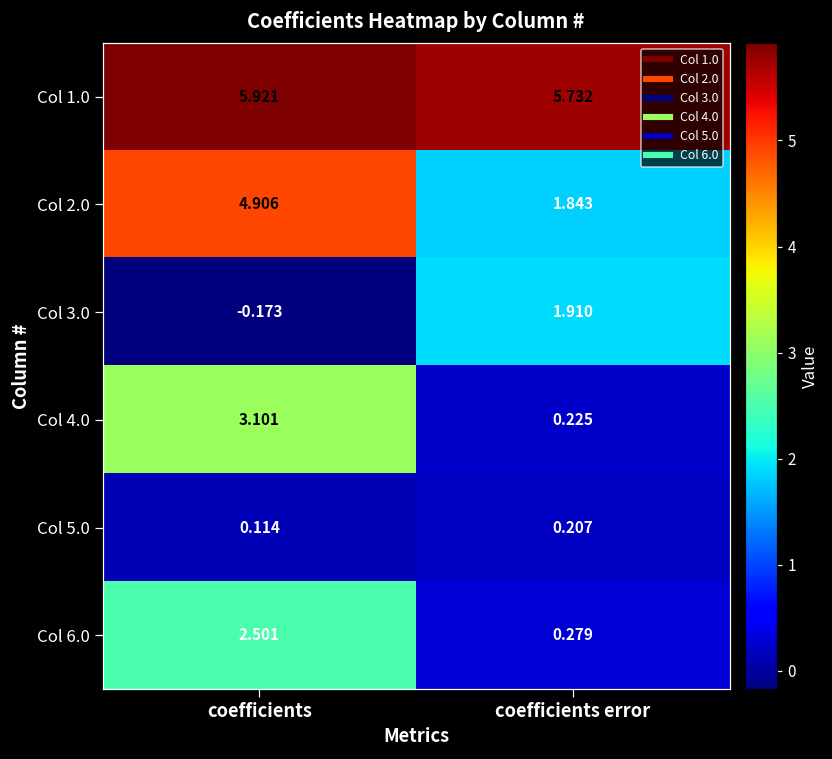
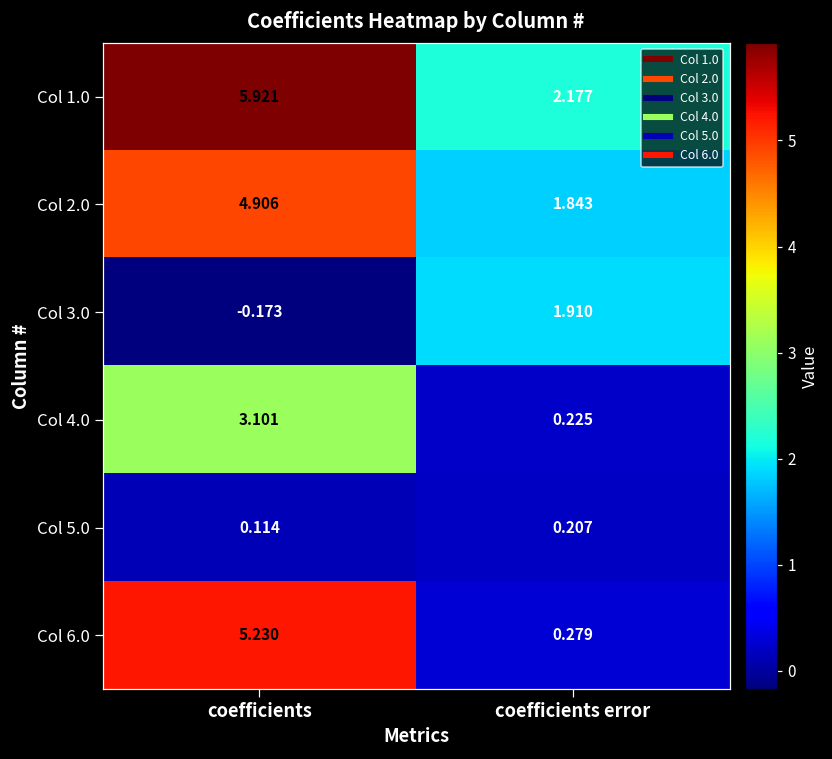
Col 1.0, coefficients error: 5.732 -> 2.177
Col 6.0, coefficients: 2.501 -> 5.230
